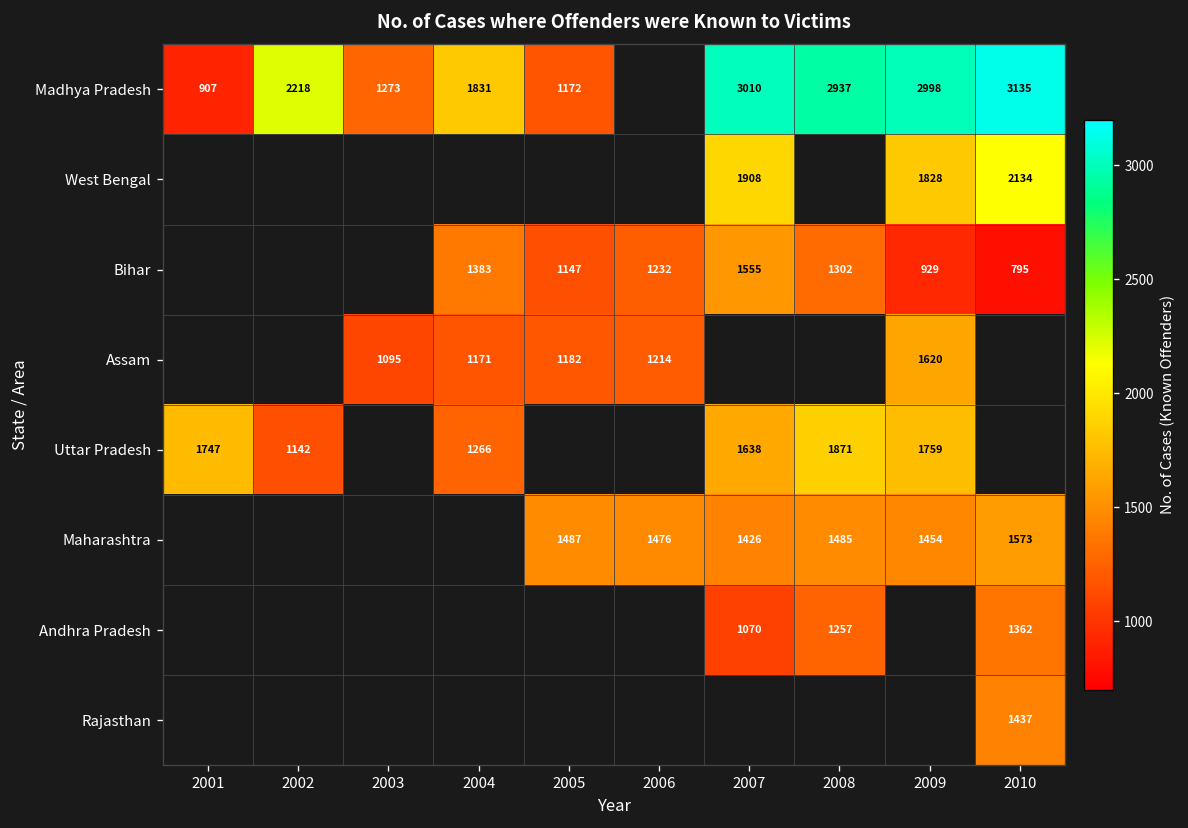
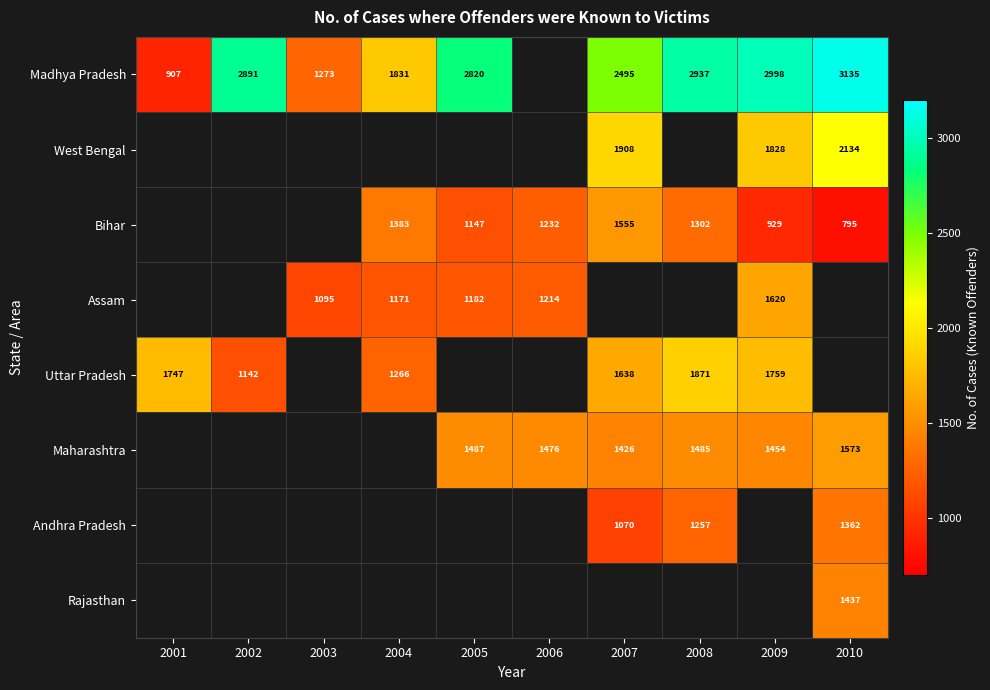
Madhya Pradesh, 2002: 2218 -> 2891
Madhya Pradesh, 2005: 1172 -> 2820
Madhya Pradesh, 2007: 3010 -> 2495
